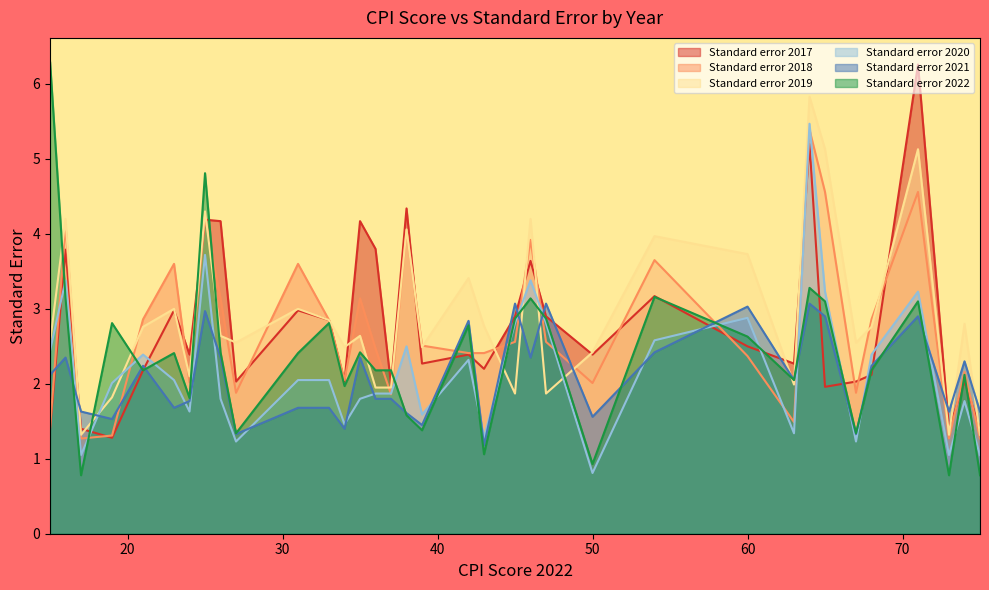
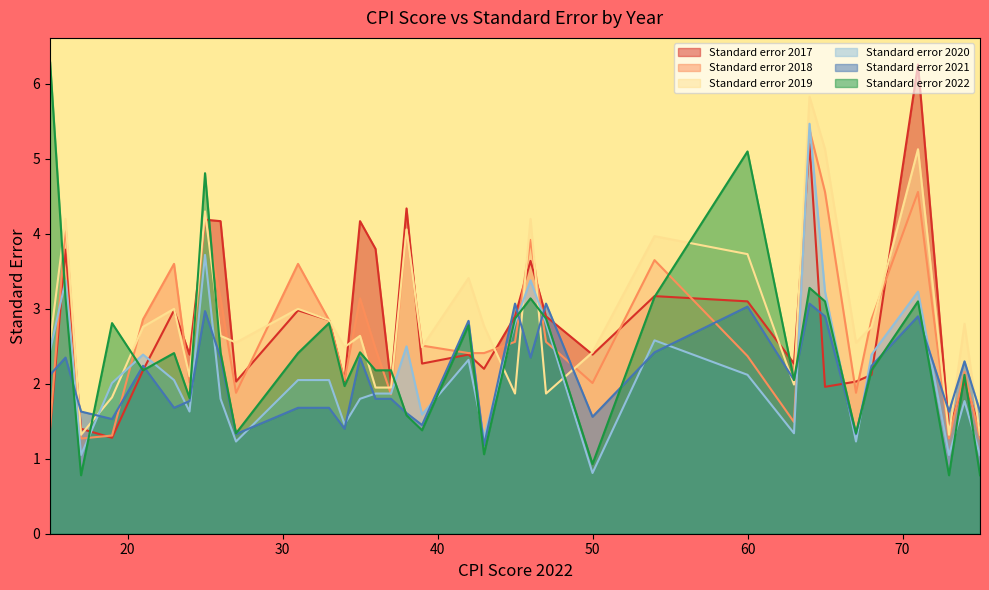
Standard error 2017, 60: 2.5 -> 3.1
Standard error 2020, 60: 2.9 -> 2.1
Standard error 2022, 60: 2.6 -> 5.1
